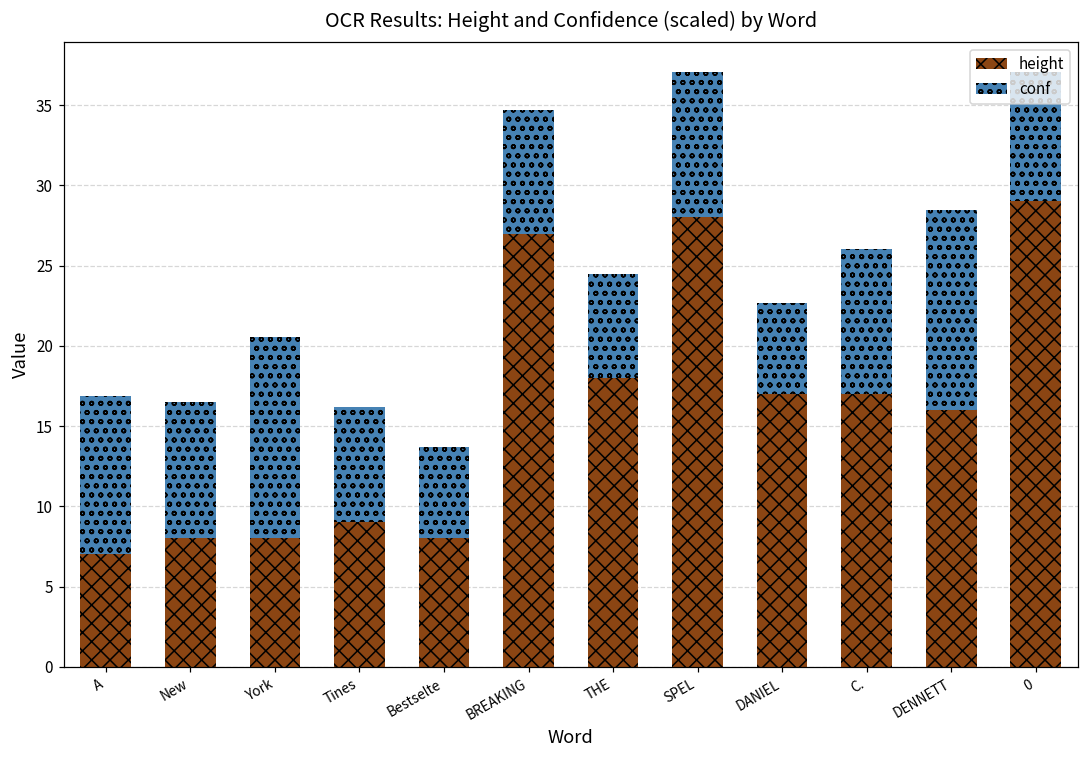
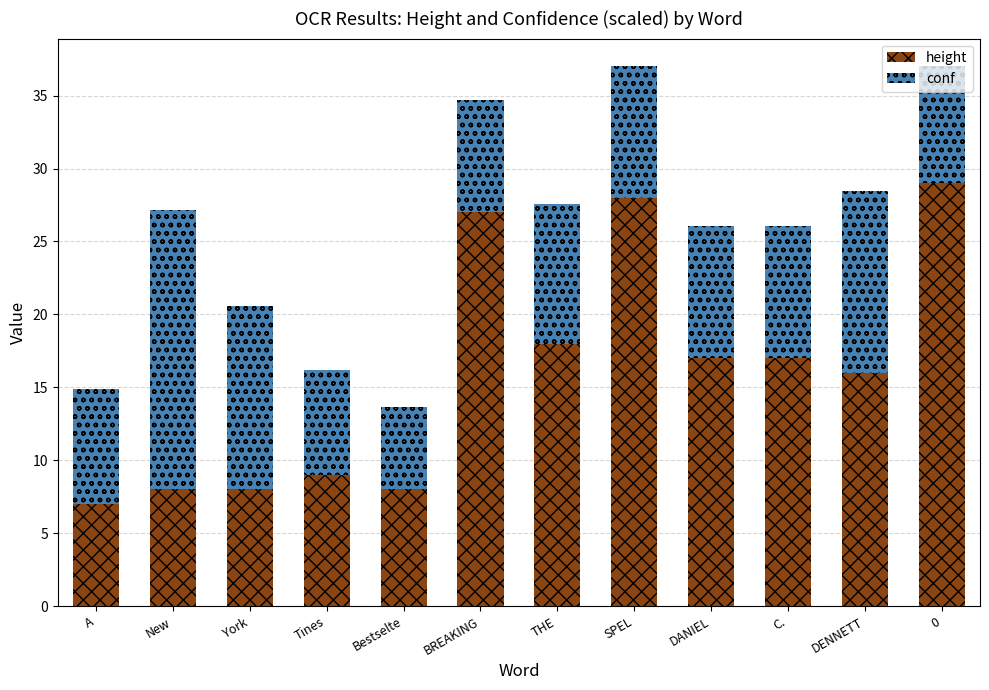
conf, A: 9.9 -> 7.9
conf, New: 8.5 -> 19.2
conf, THE: 6.5 -> 9.6
conf, DANIEL: 5.7 -> 9.0
